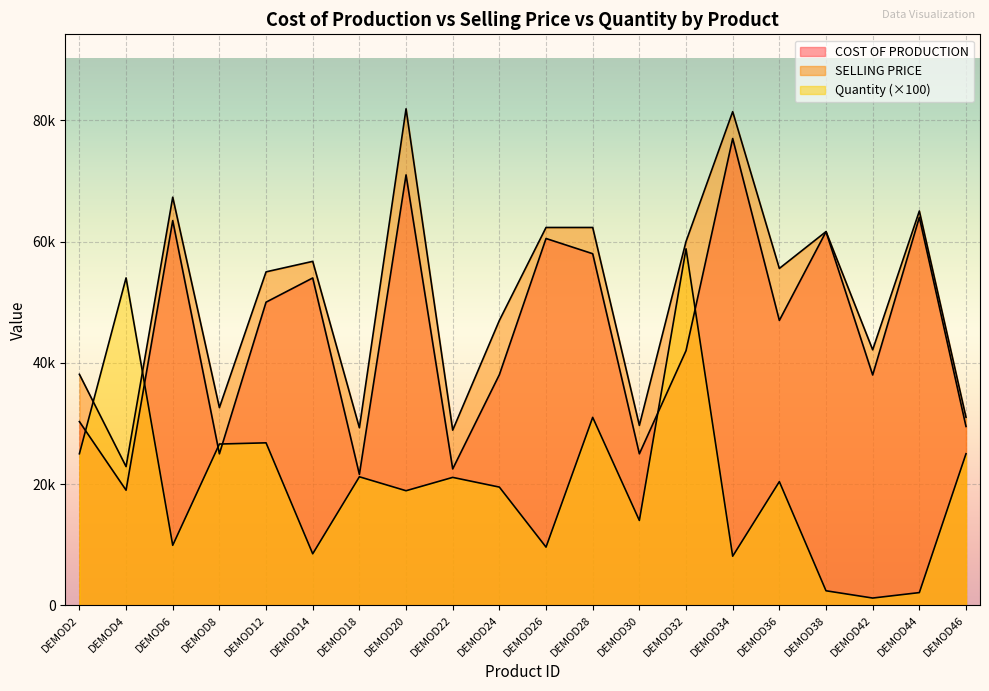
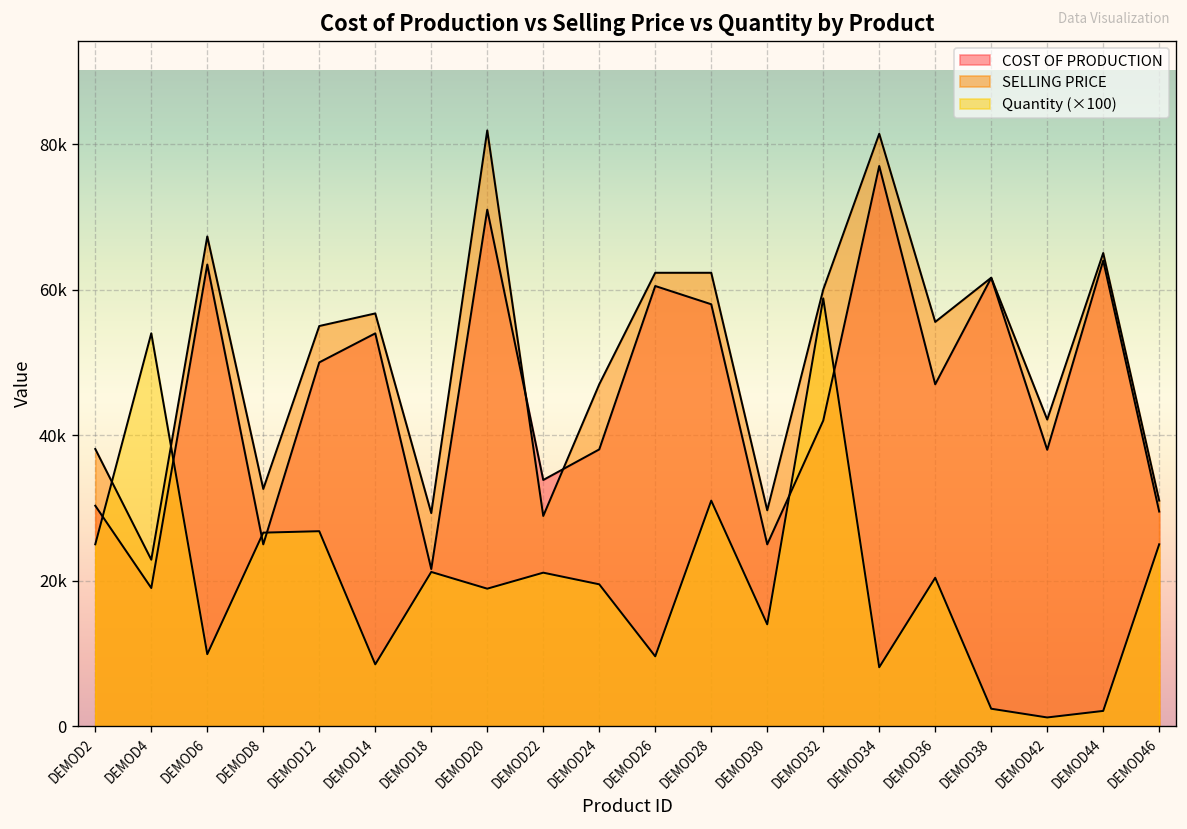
COST OF PRODUCTION, DEMOD22: 22000 -> 34000
